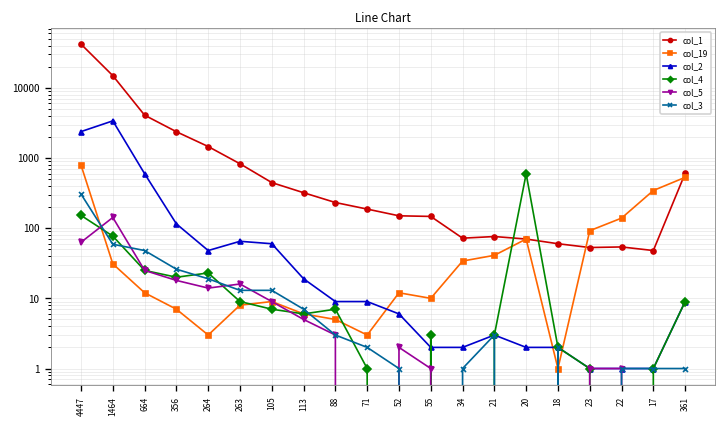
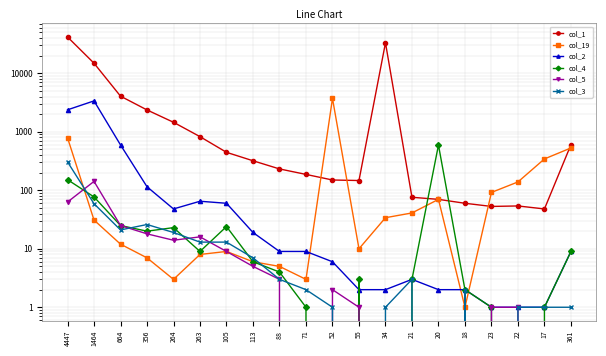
col_3, 664: 50 -> 21
col_4, 105: 7 -> 24
col_4, 88: 7 -> 4
col_19, 52: 12 -> 4000
col_1, 34: 70 -> 30000
